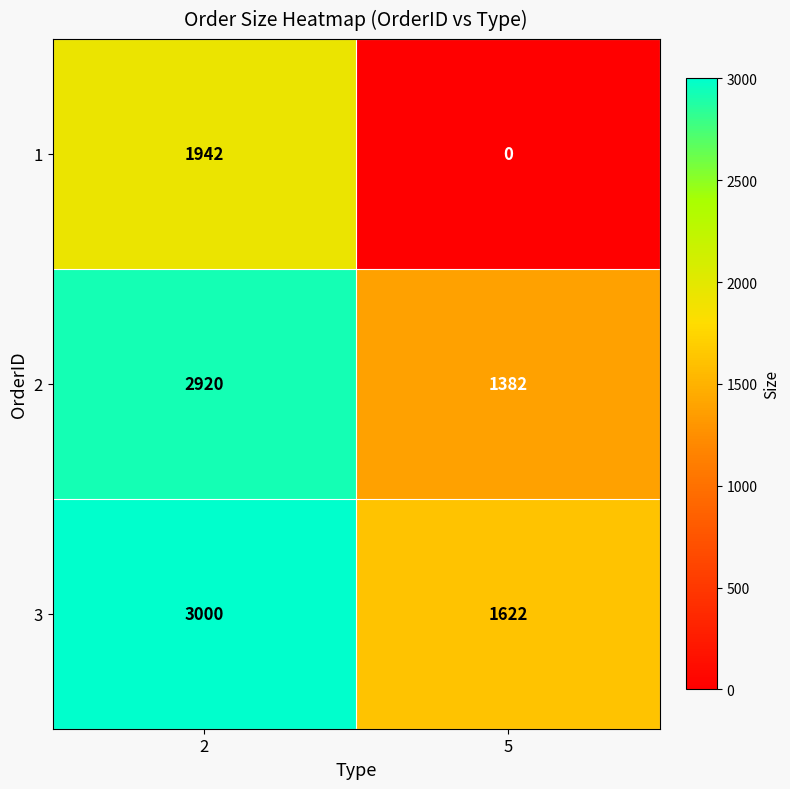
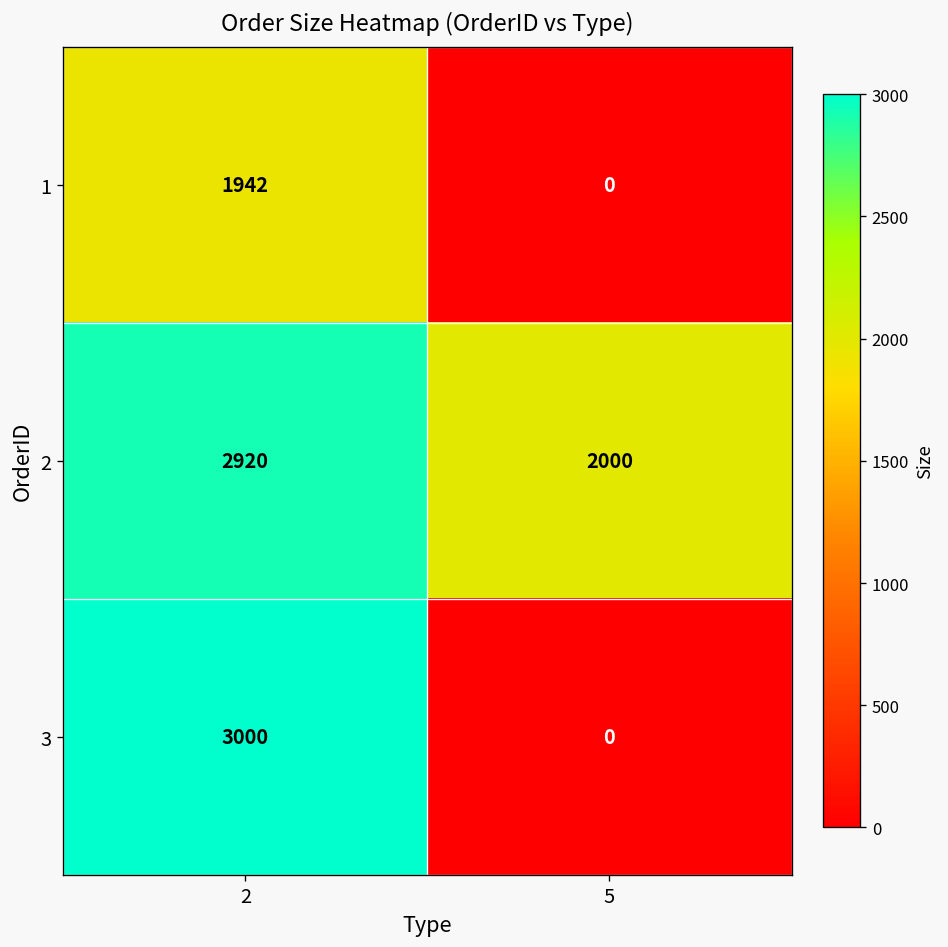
2, 5: 1382 -> 2000
3, 5: 1622 -> 0
